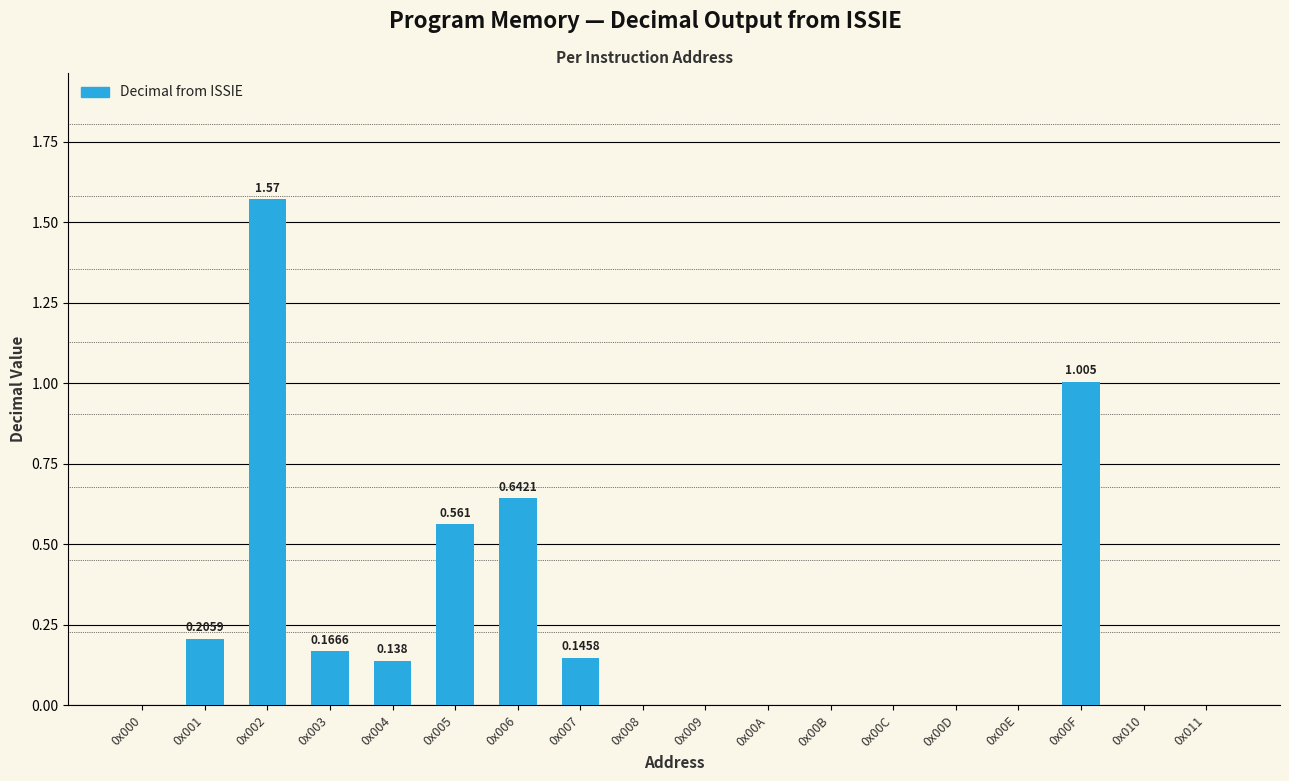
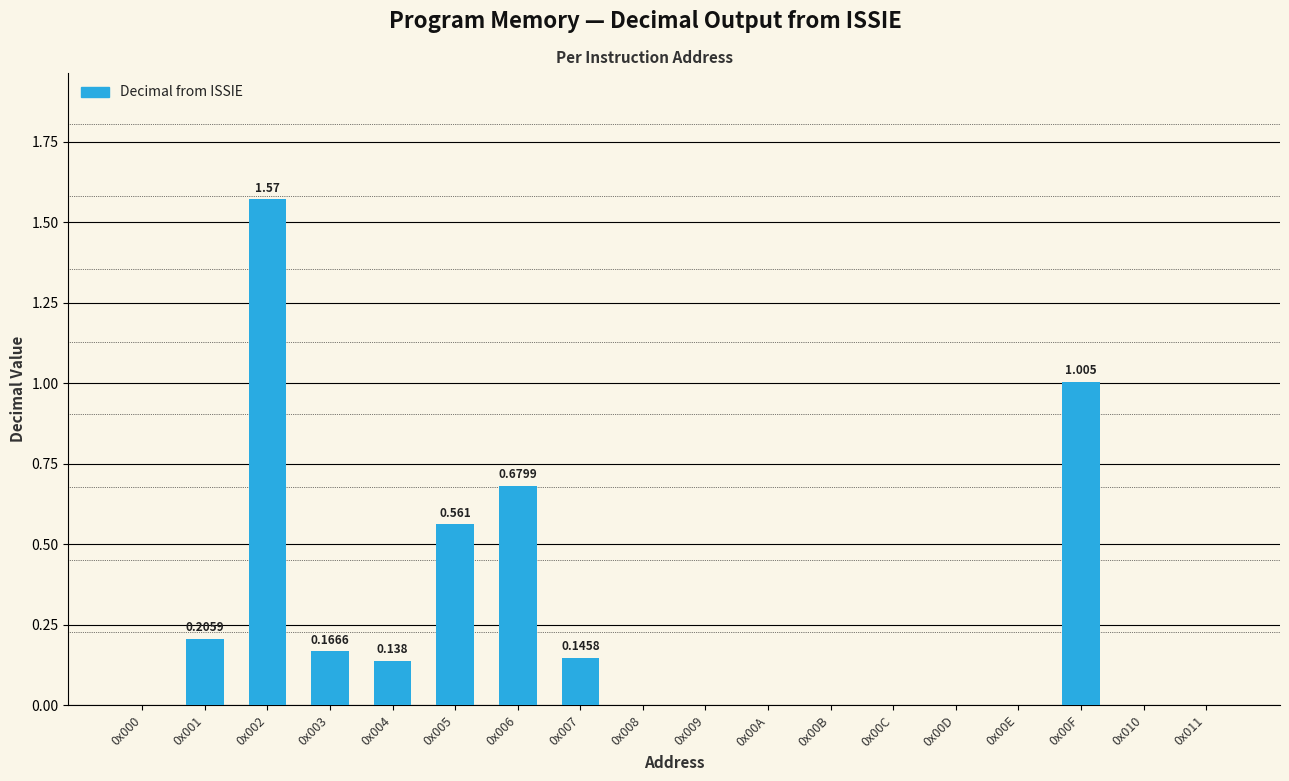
0x006: 0.6421 -> 0.6799
